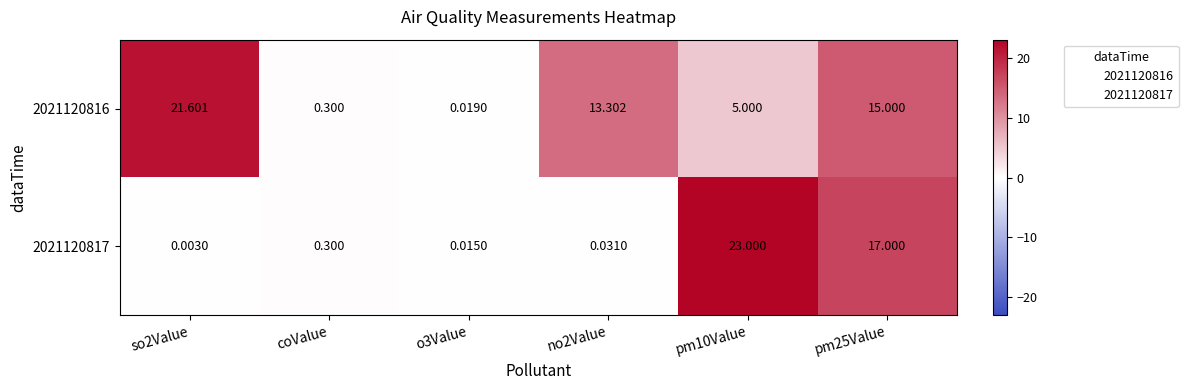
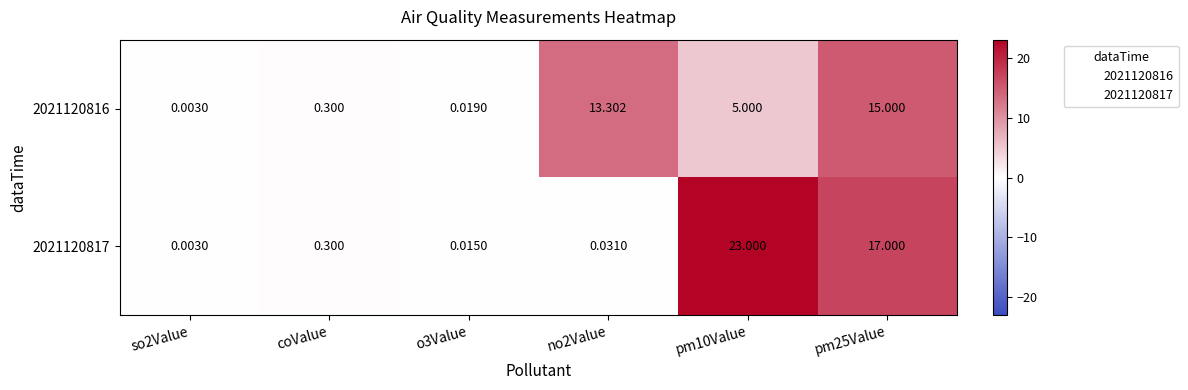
2021120816, so2Value: 21.601 -> 0.0030
